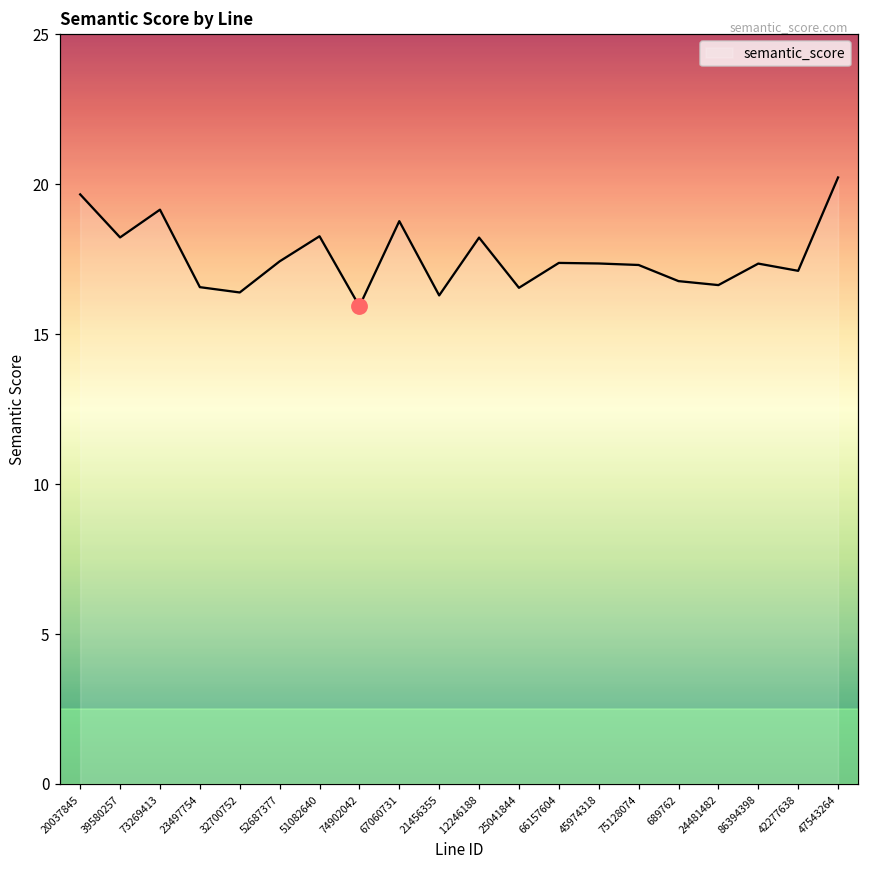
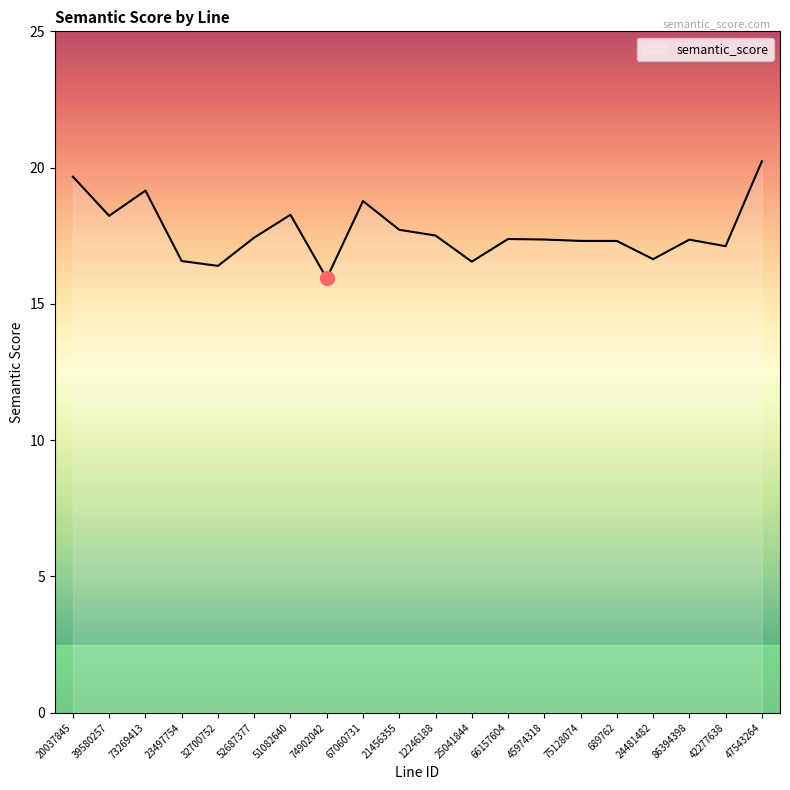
semantic_score, 21456355: 16.3 -> 17.7
semantic_score, 12246188: 18.2 -> 17.5
semantic_score, 689762: 16.8 -> 17.3
